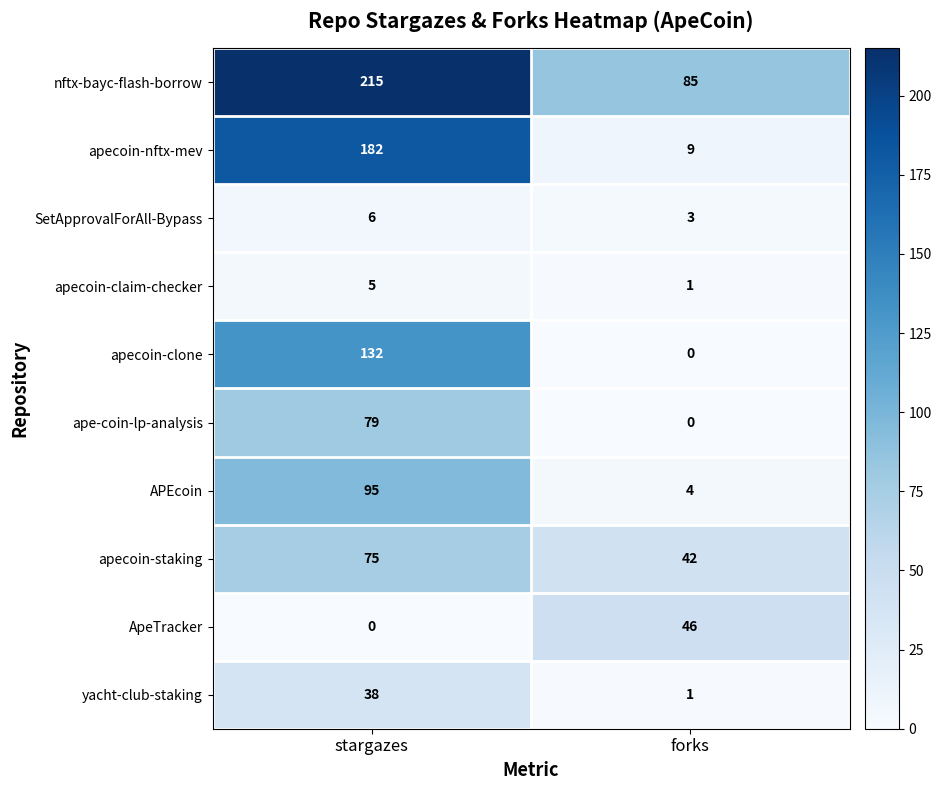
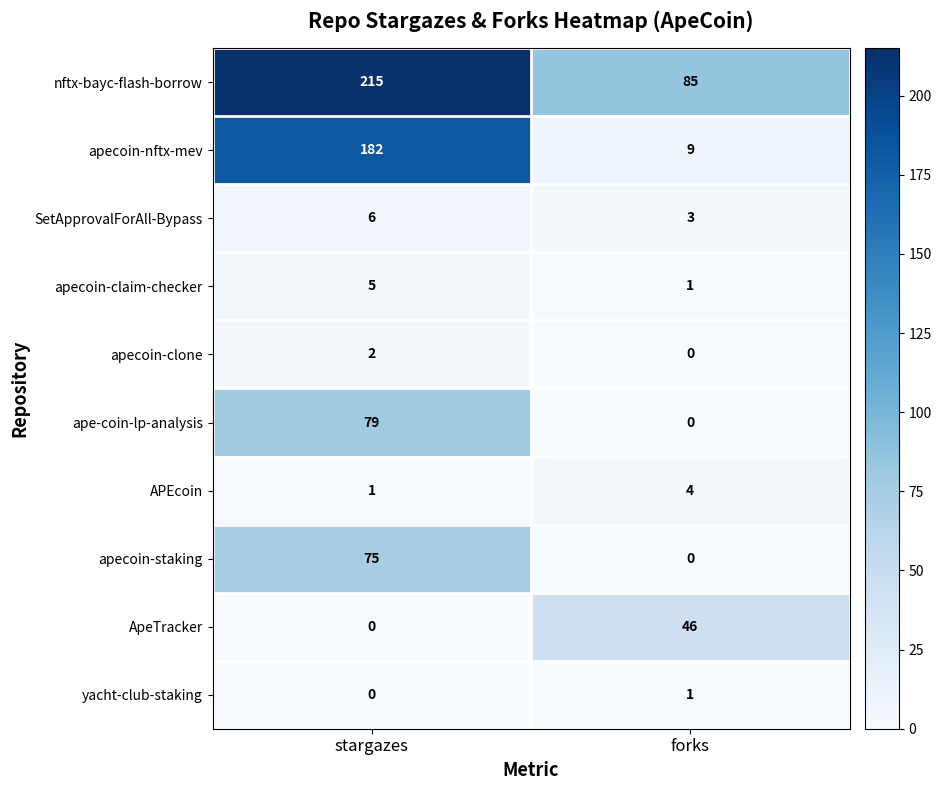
apecoin-clone, stargazes: 132 -> 2
APEcoin, stargazes: 95 -> 1
apecoin-staking, forks: 42 -> 0
yacht-club-staking, stargazes: 38 -> 0
